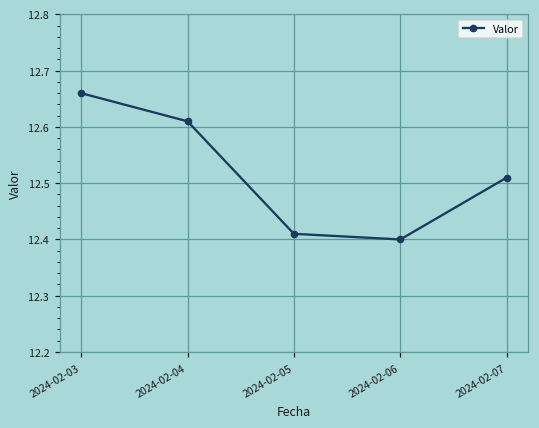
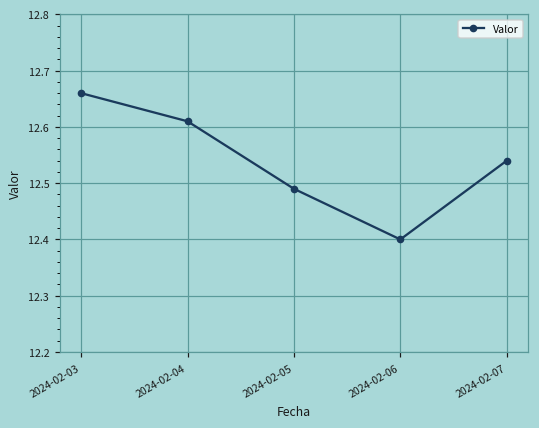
2024-02-05: 12.41 -> 12.49
2024-02-07: 12.51 -> 12.54
